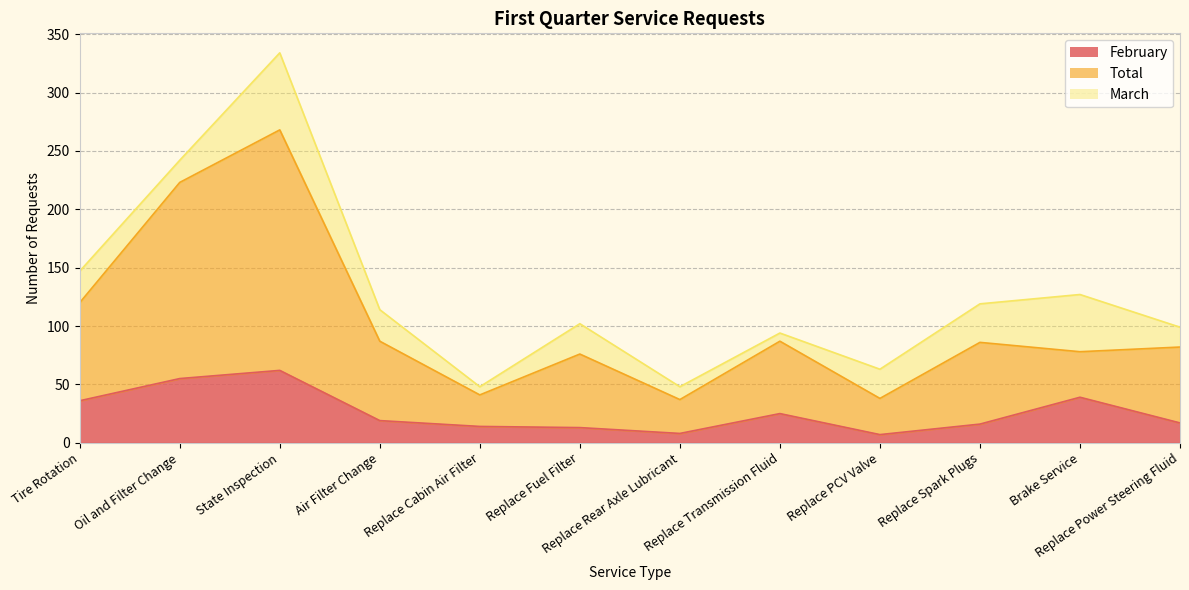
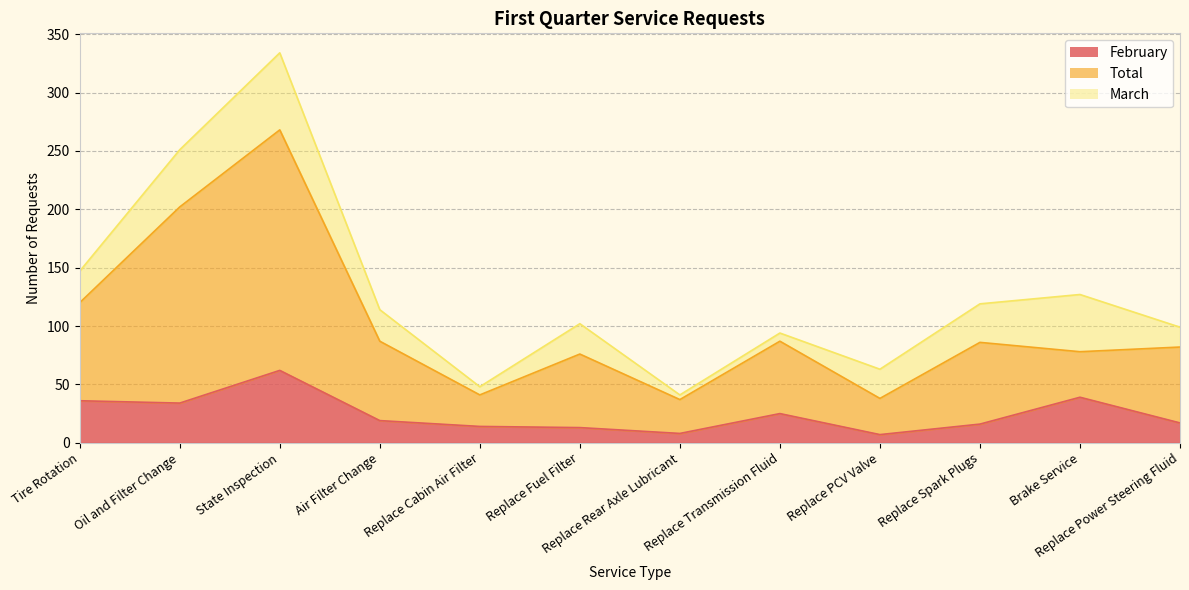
February, Oil and Filter Change: 55 -> 34
March, Oil and Filter Change: 19 -> 49
March, Replace Rear Axle Lubricant: 11 -> 4
